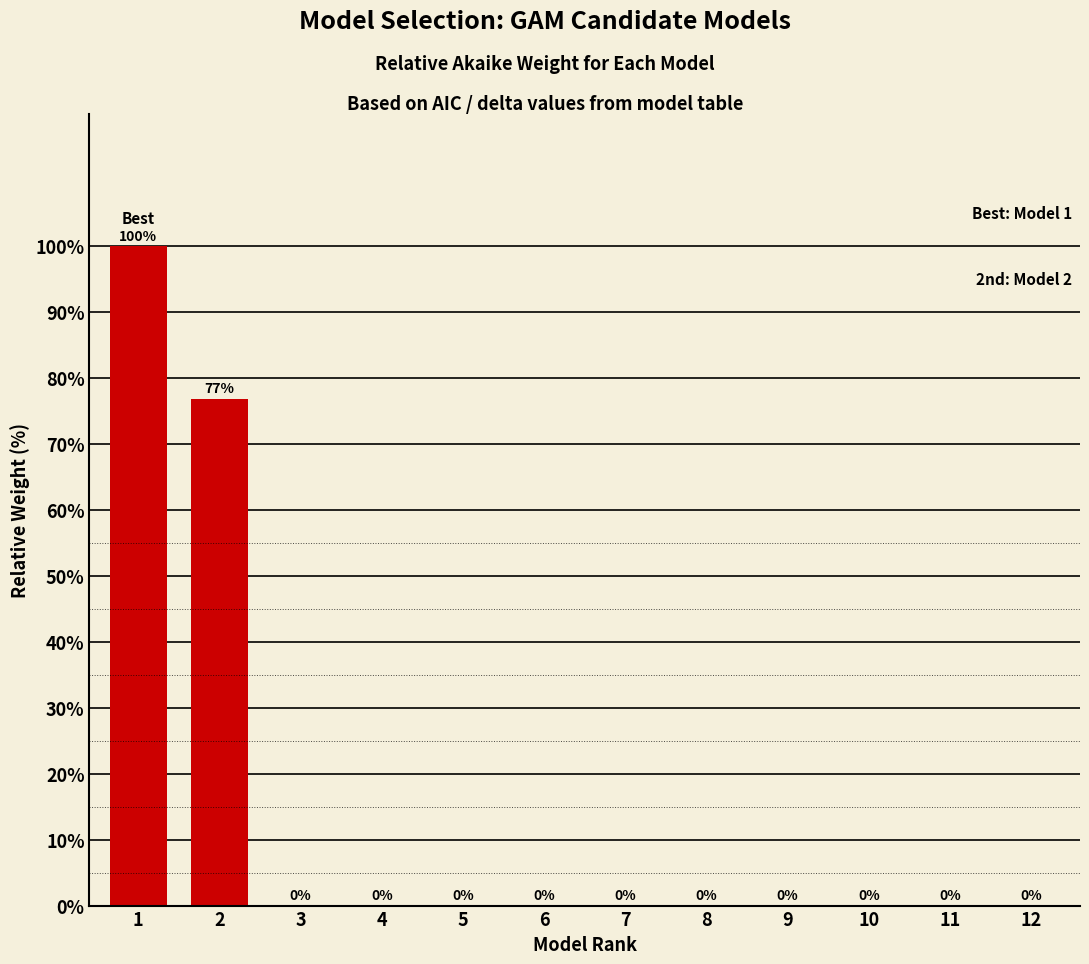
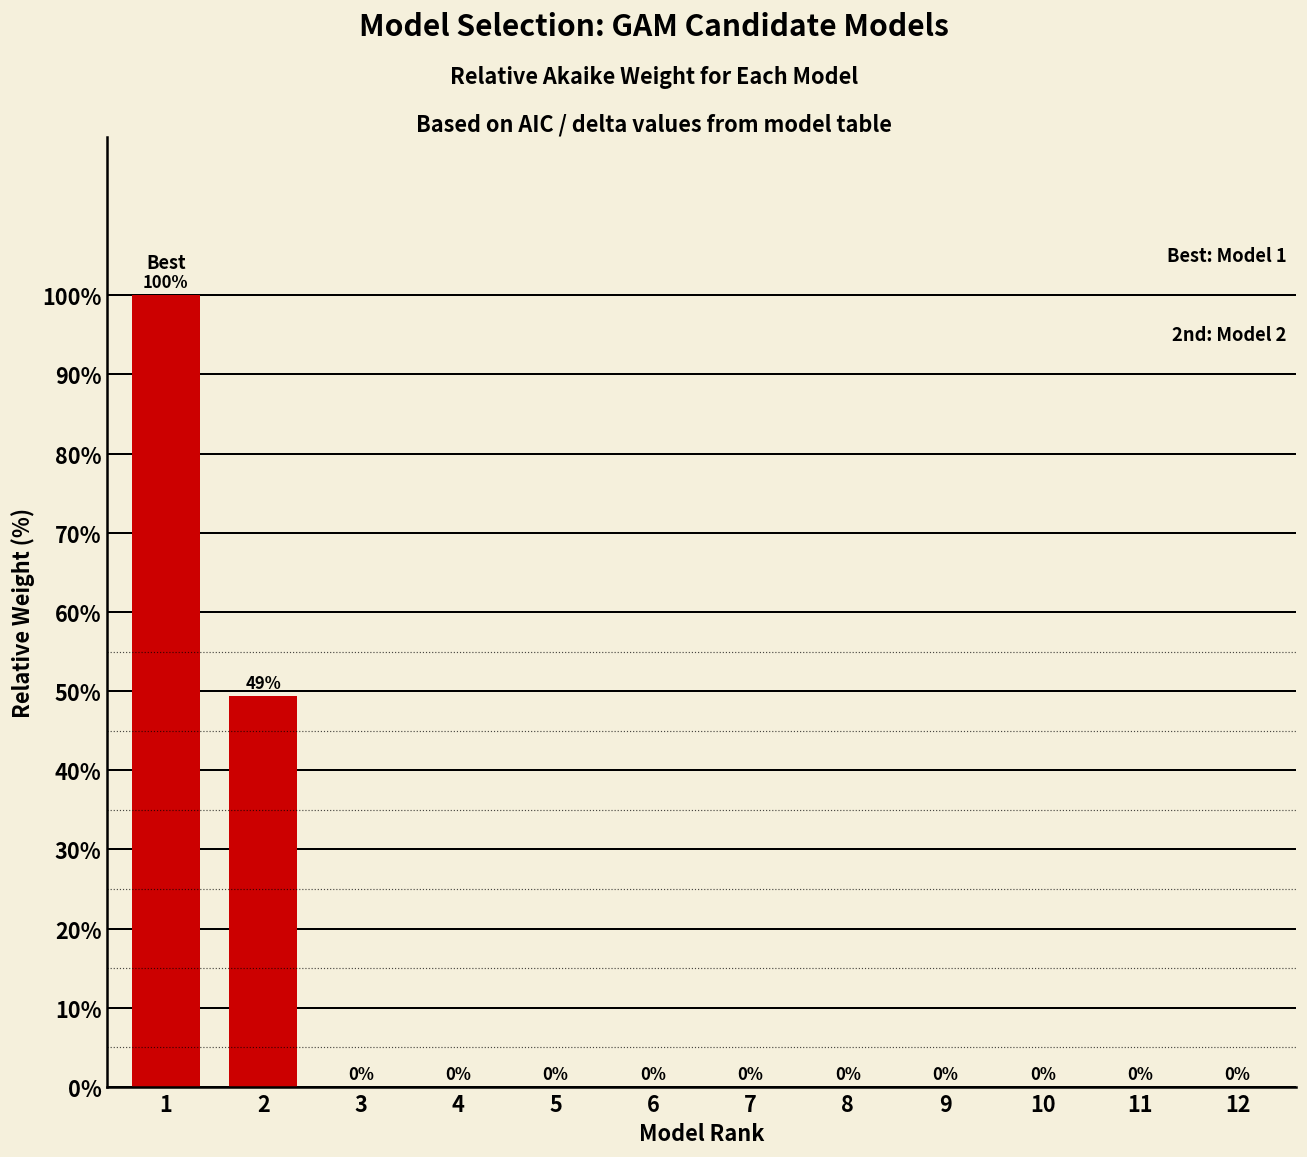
2: 77% -> 49%
